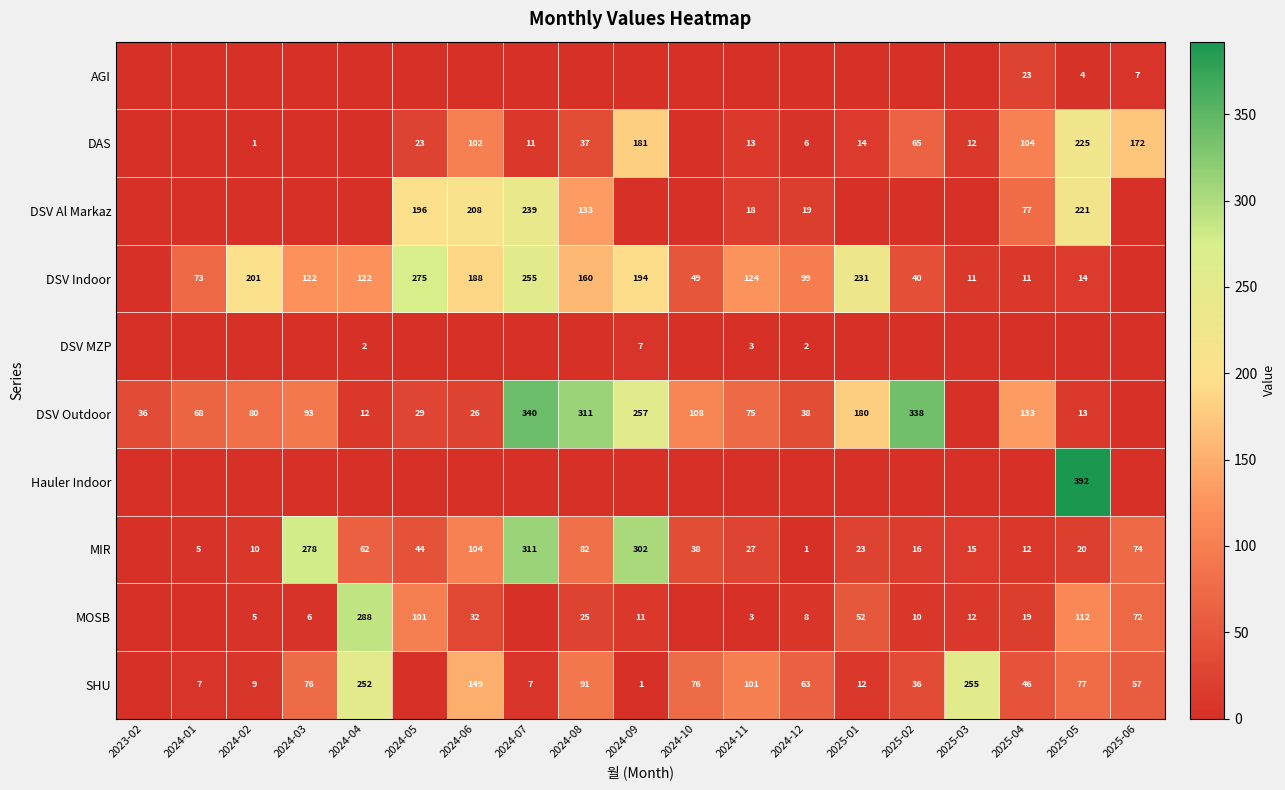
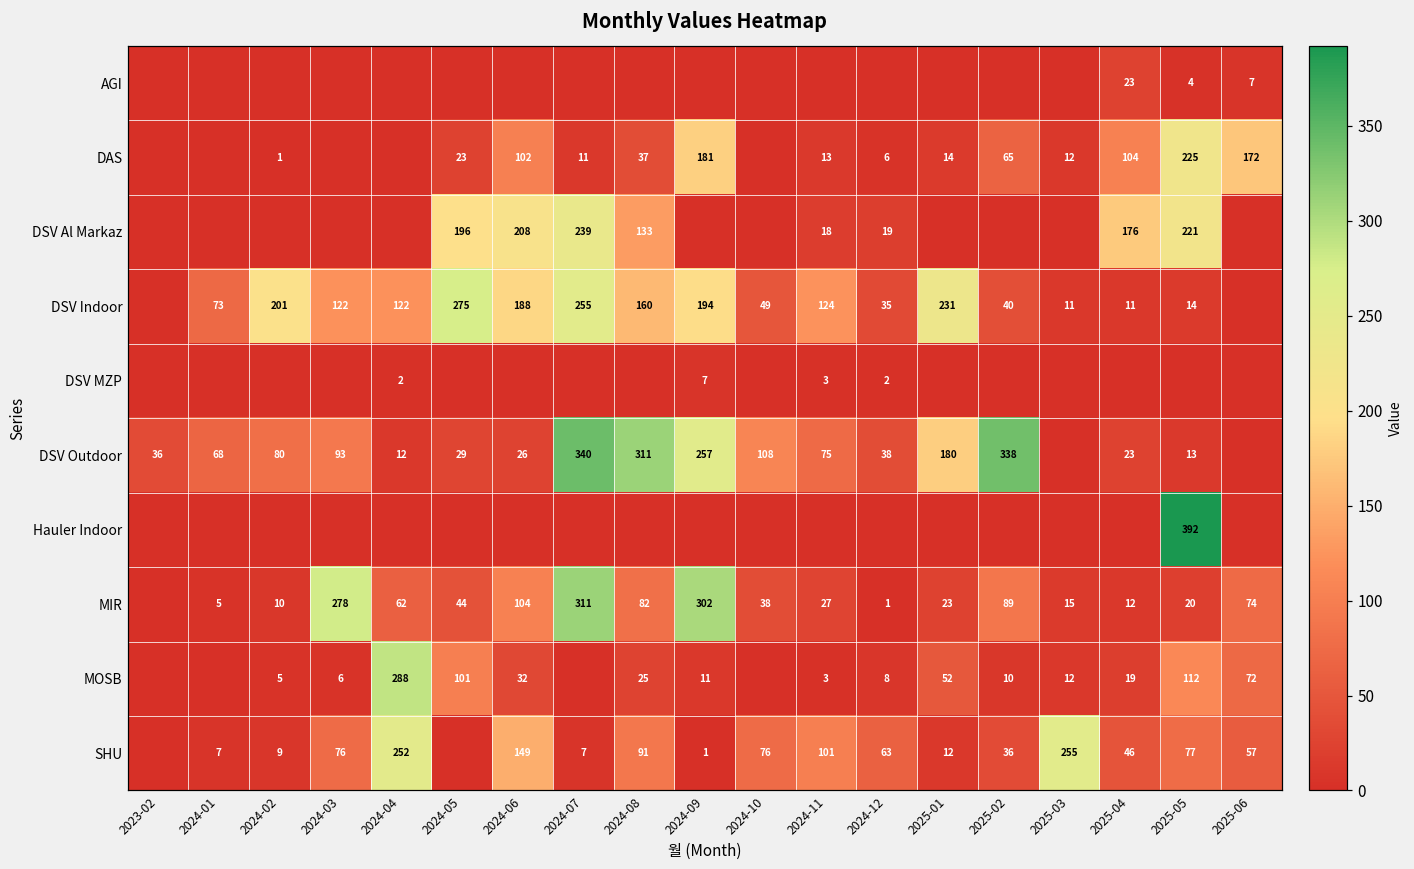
DSV Al Markaz, 2025-04: 77 -> 176
DSV Indoor, 2024-12: 99 -> 35
DSV Outdoor, 2025-04: 133 -> 23
MIR, 2025-02: 16 -> 89
